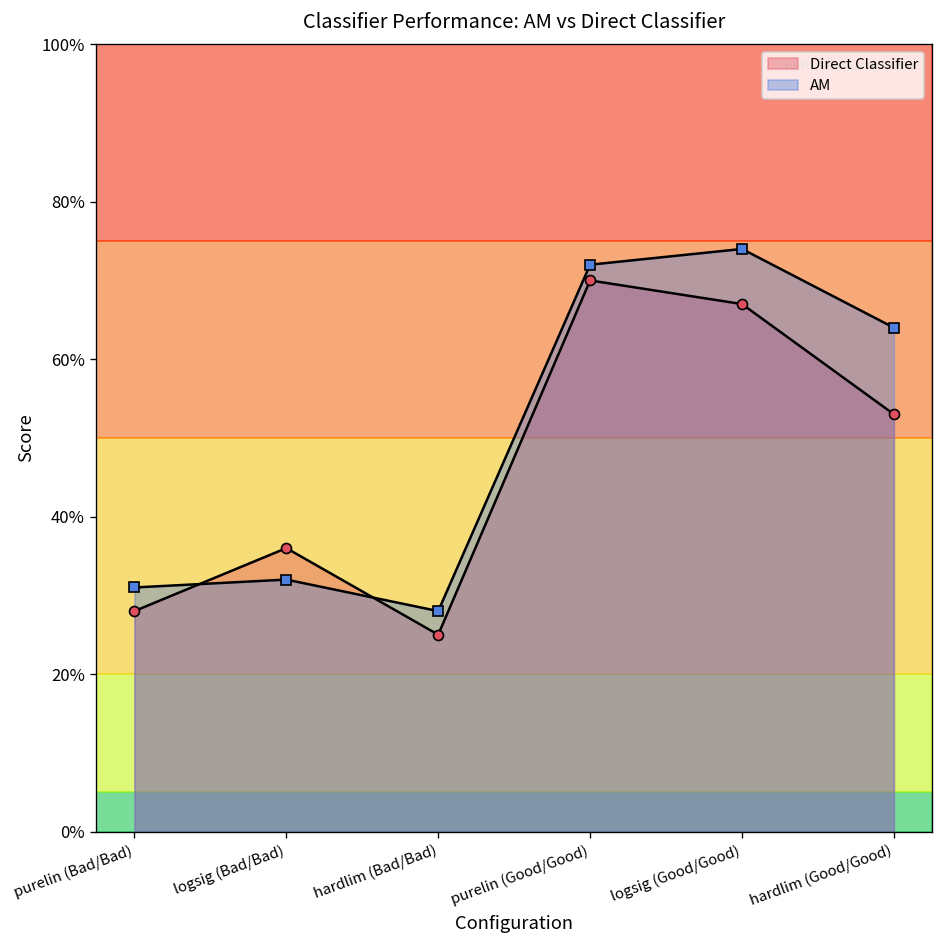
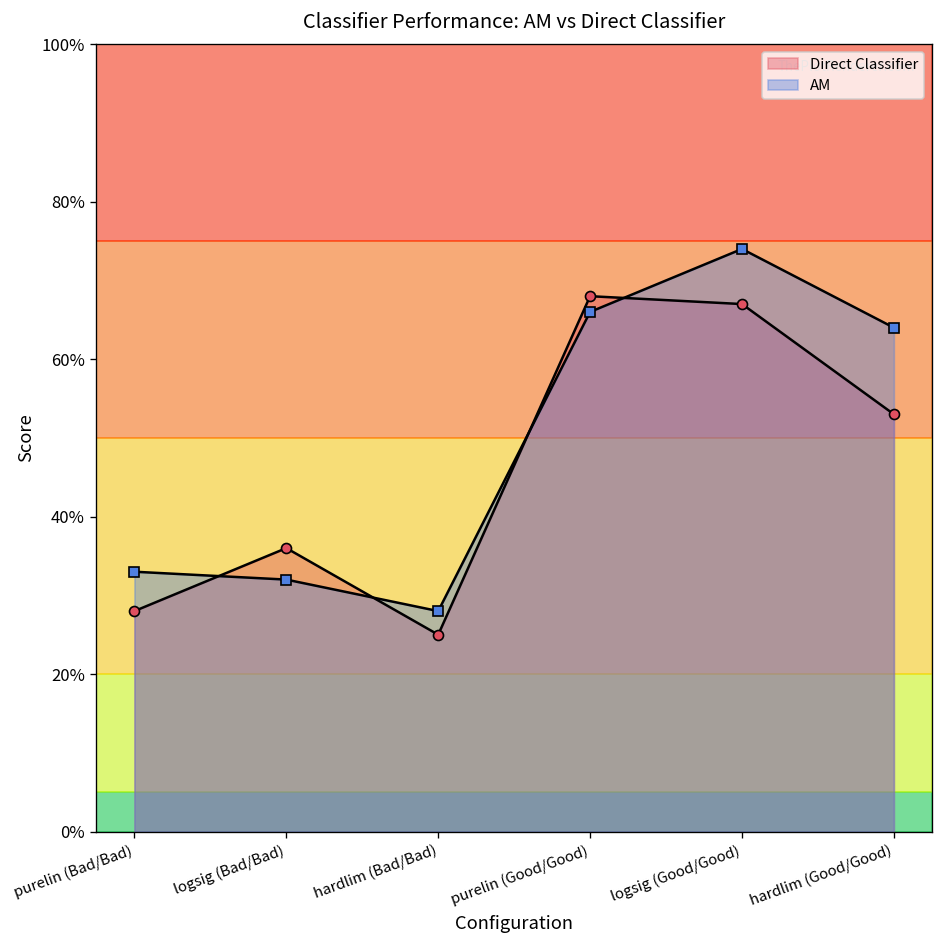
AM, purelin (Bad/Bad): 31% -> 33%
Direct Classifier, purelin (Good/Good): 70% -> 68%
AM, purelin (Good/Good): 72% -> 66%
